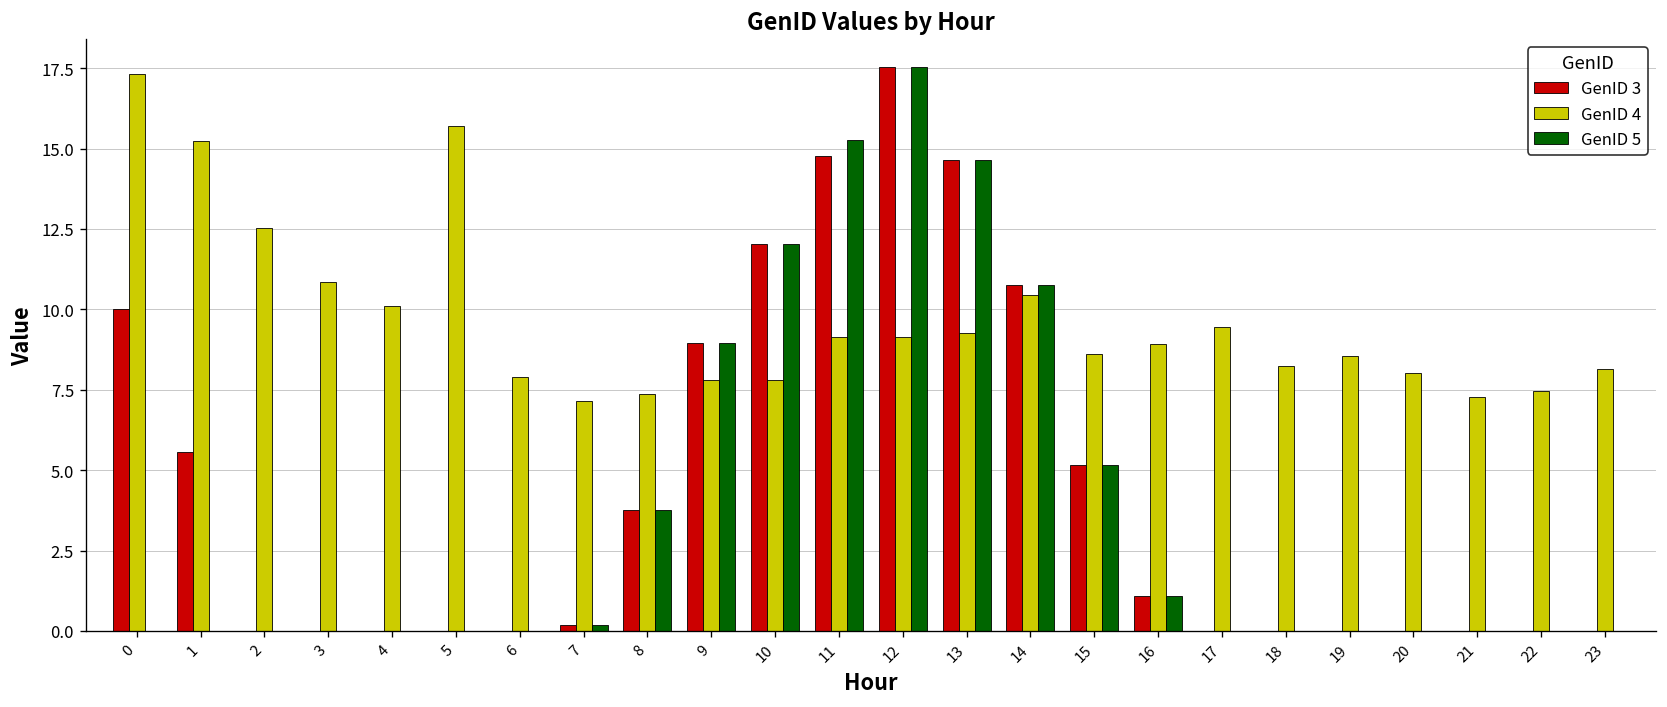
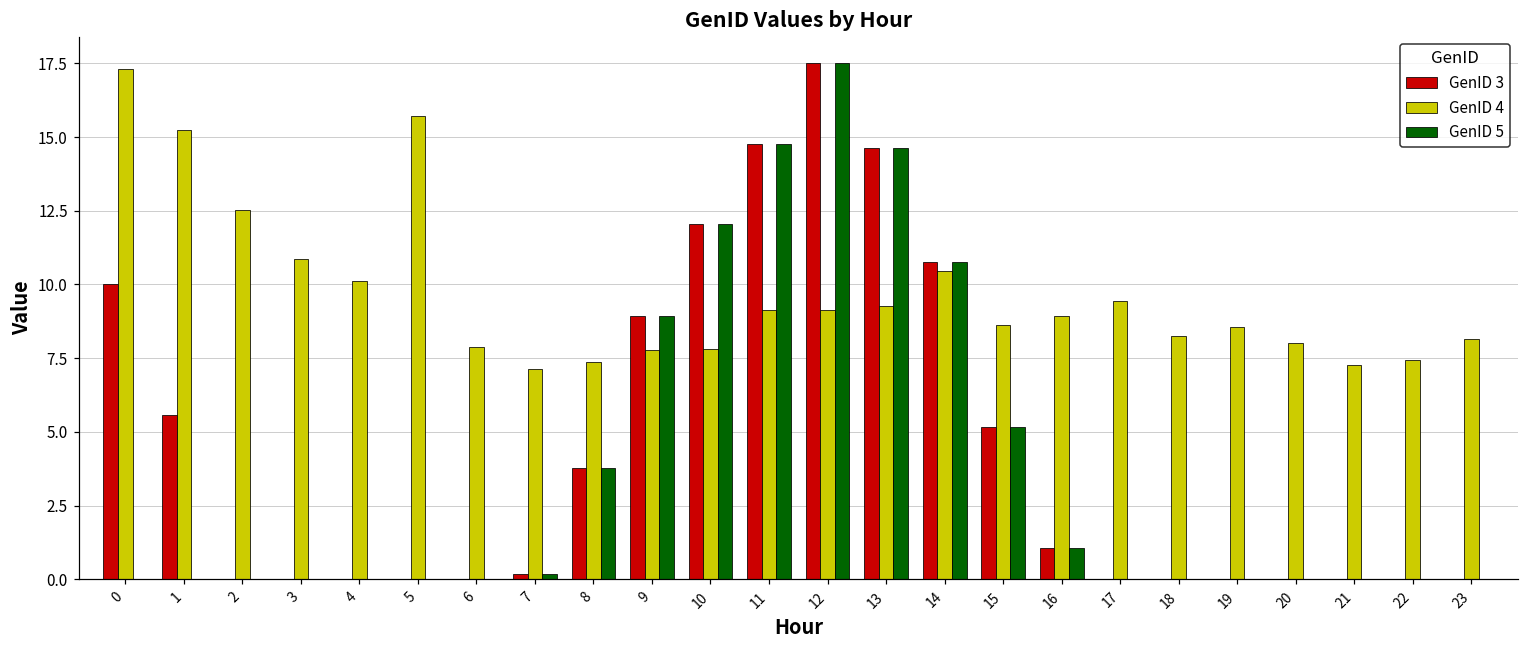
GenID 5, 11: 15.3 -> 14.8
